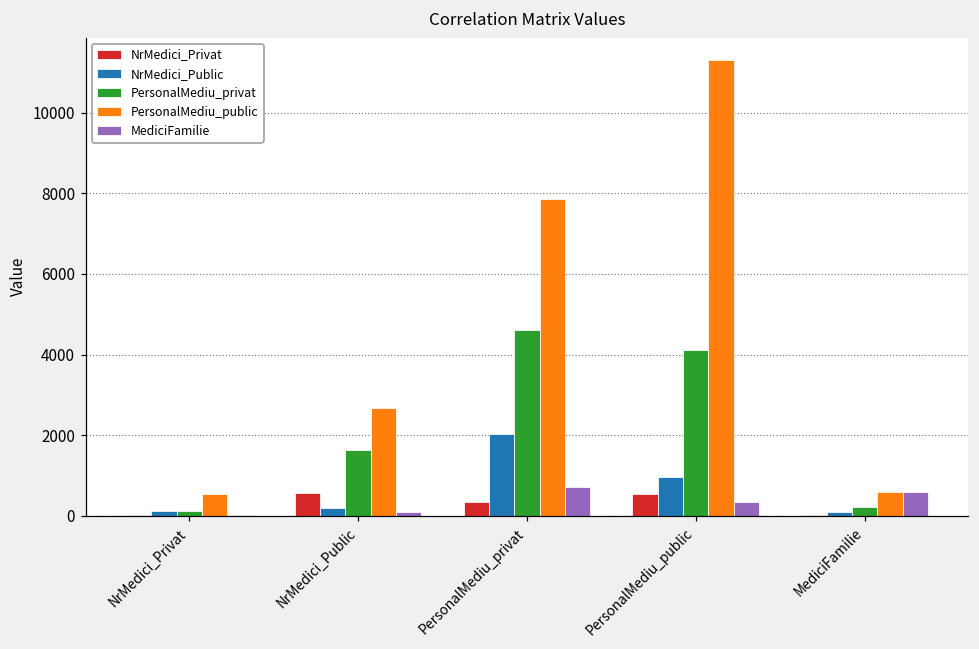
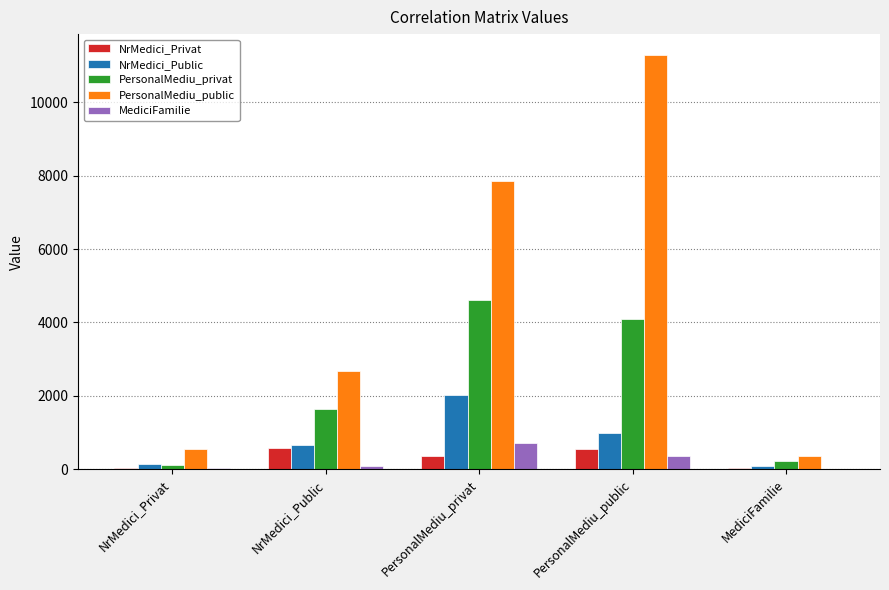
NrMedici_Public, NrMedici_Public: 200 -> 700
PersonalMediu_public, MediciFamilie: 600 -> 400
MediciFamilie, MediciFamilie: 600 -> 0
